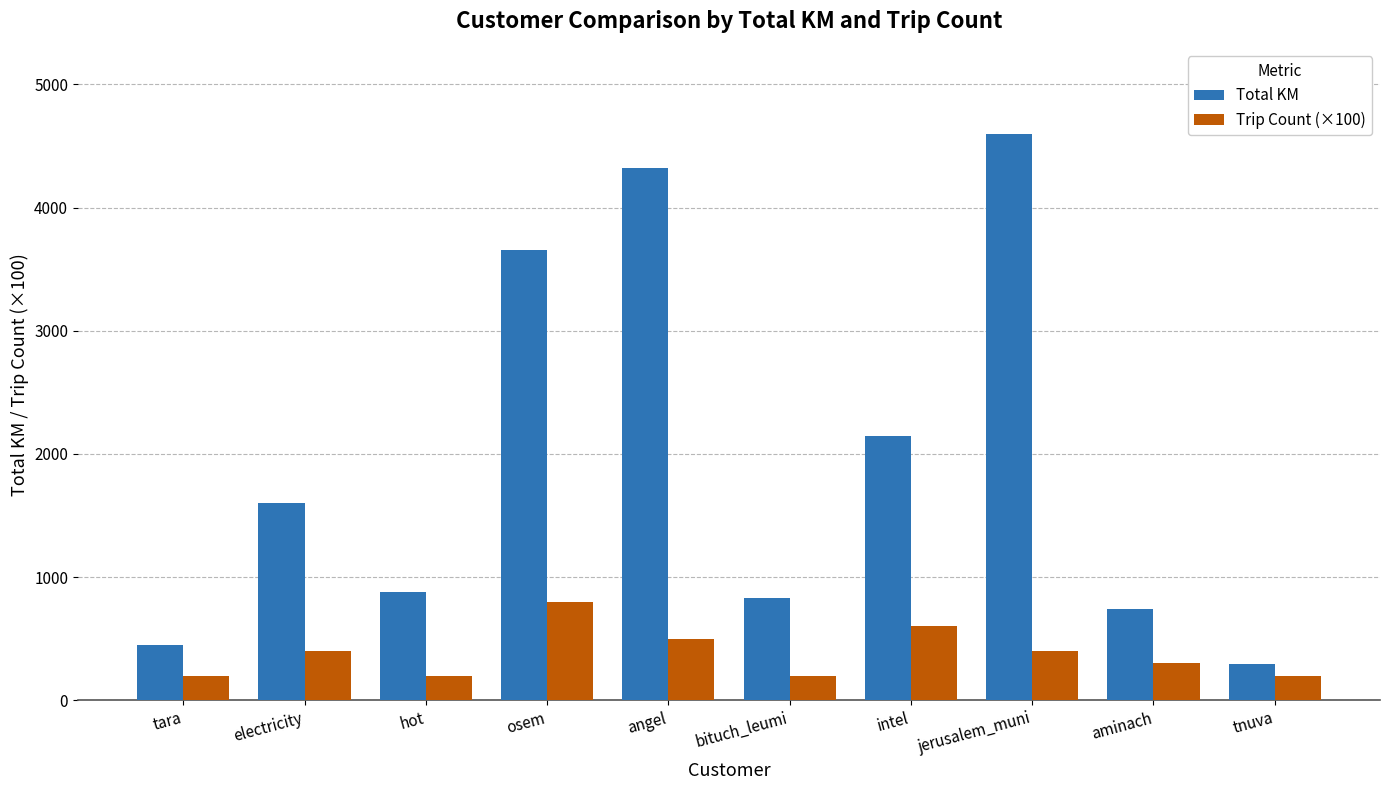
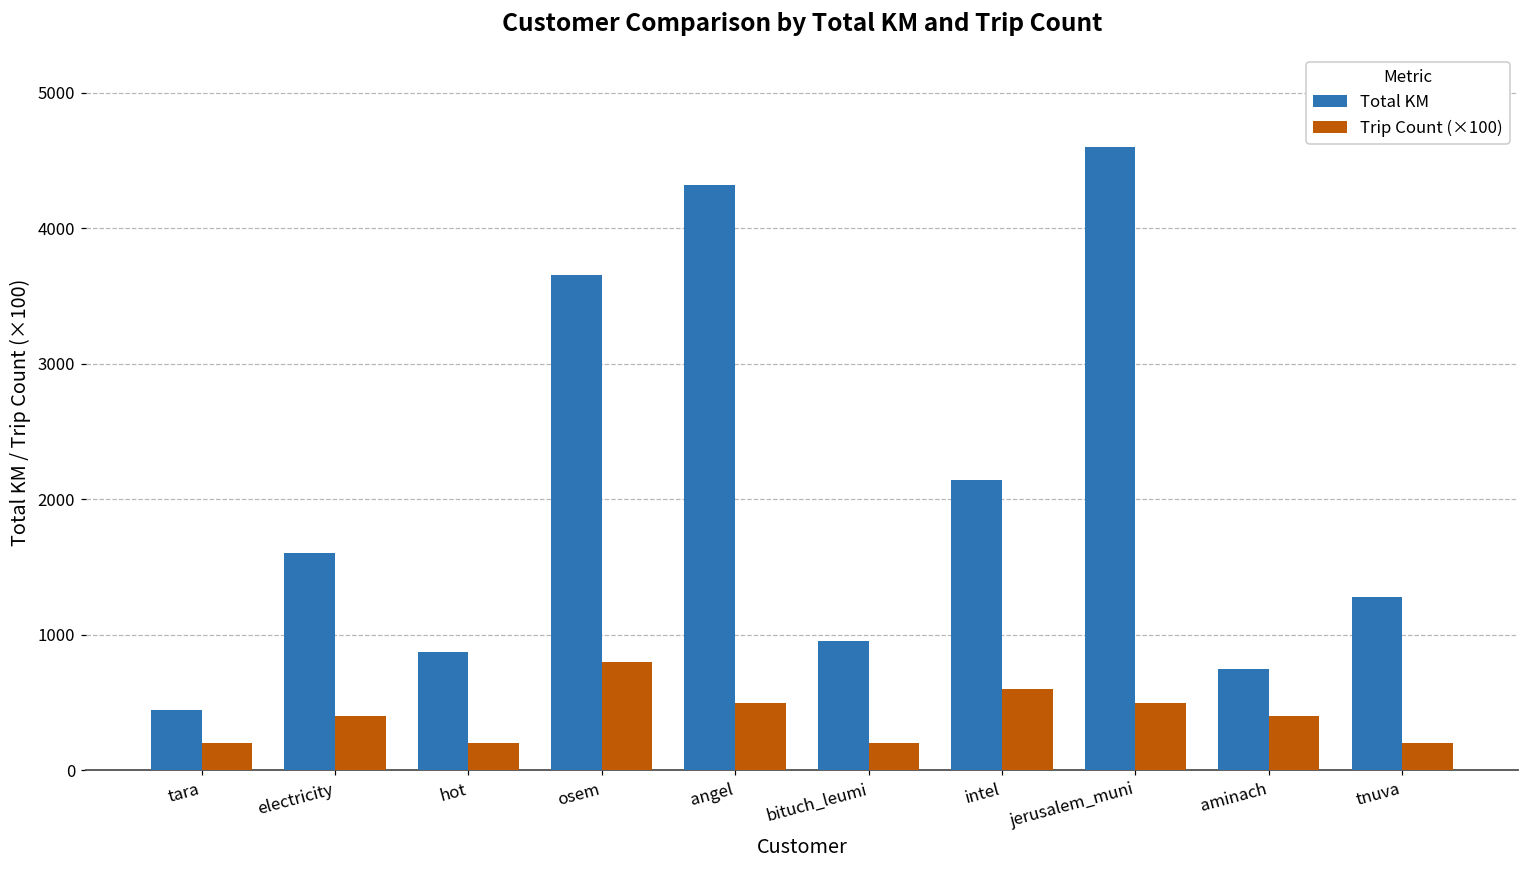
Total KM, bituch_leumi: 830 -> 950
Trip Count (×100), jerusalem_muni: 400 -> 500
Trip Count (×100), aminach: 300 -> 400
Total KM, tnuva: 290 -> 1280
